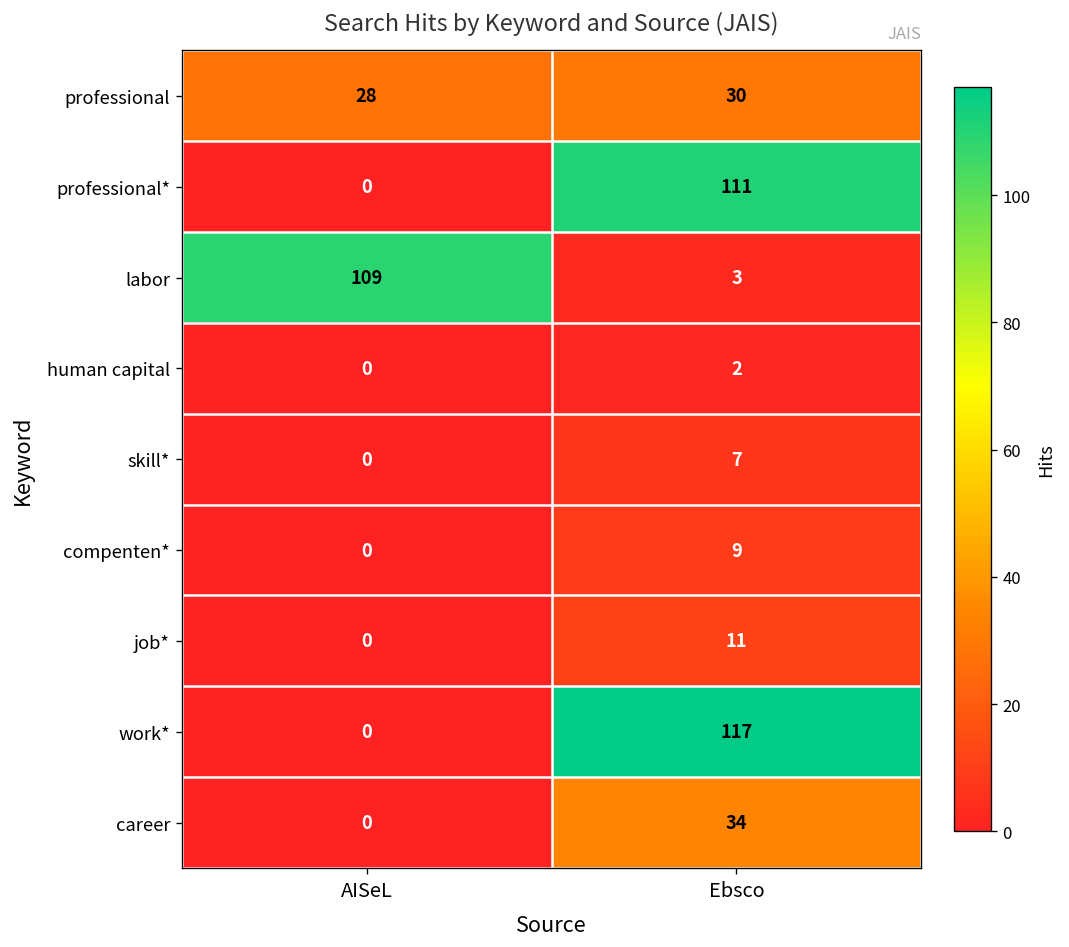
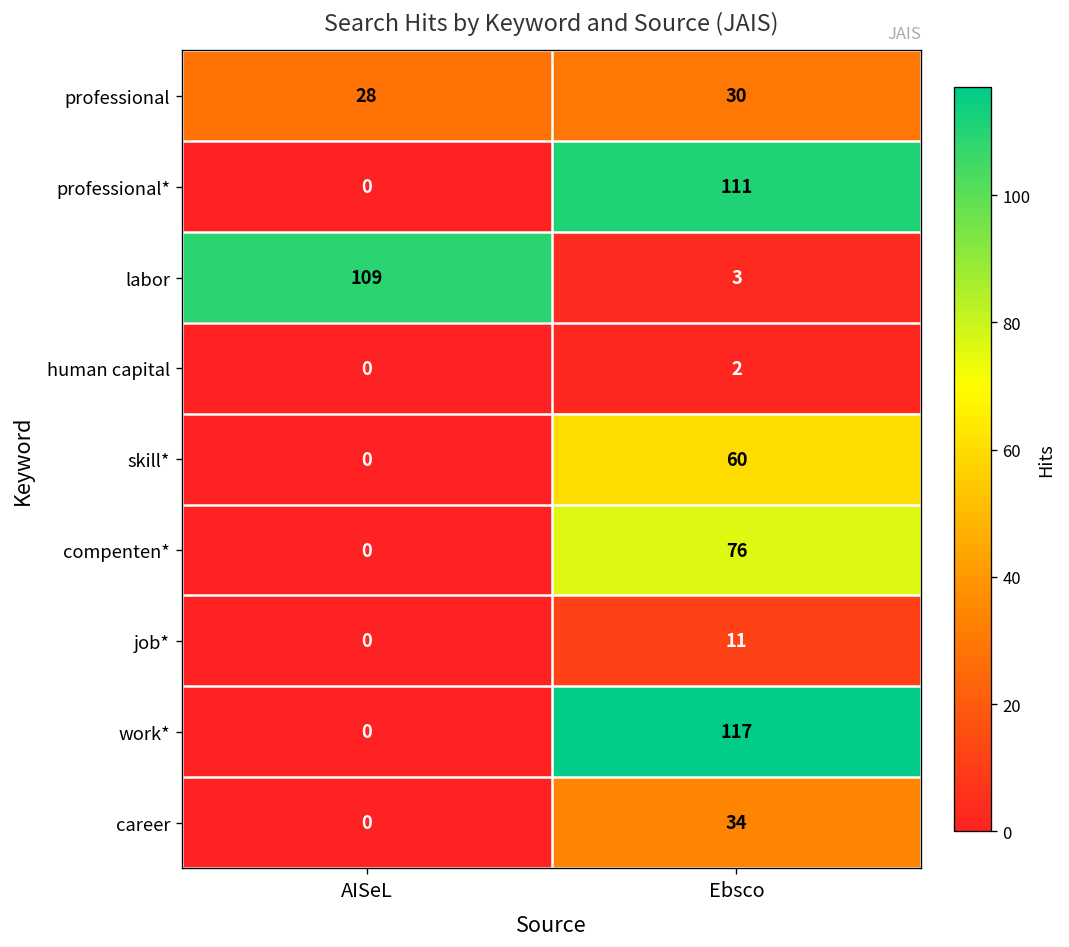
skill*, Ebsco: 7 -> 60
compenten*, Ebsco: 9 -> 76
